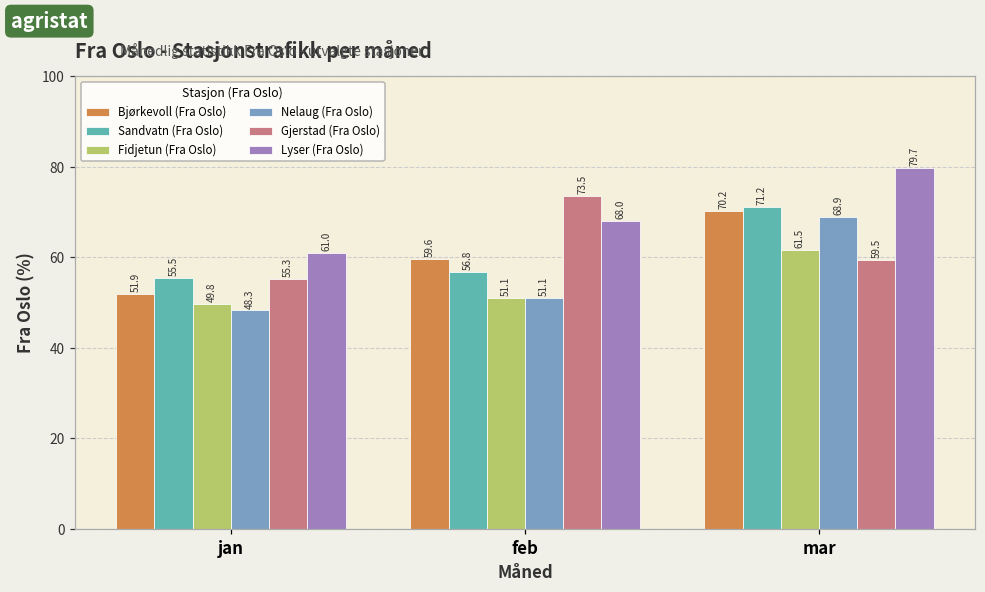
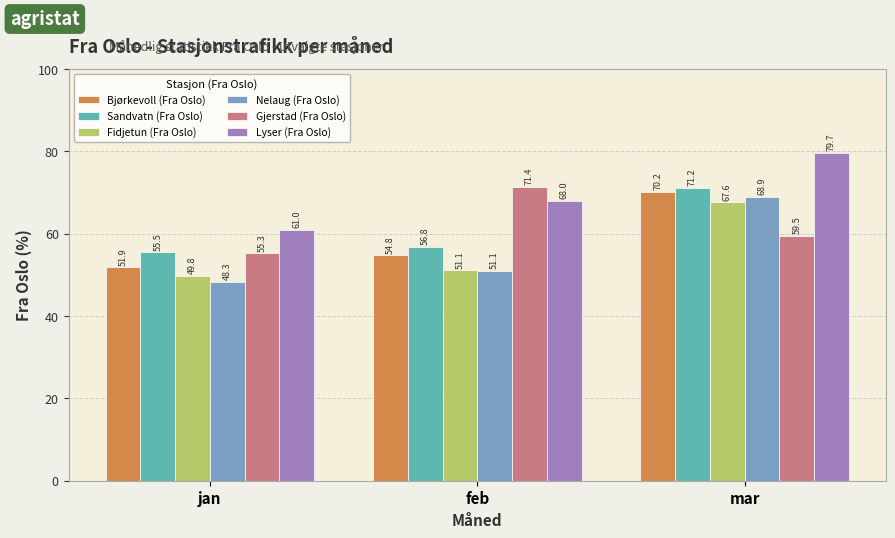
Bjørkevoll (Fra Oslo), feb: 59.6 -> 54.8
Gjerstad (Fra Oslo), feb: 73.5 -> 71.4
Fidjetun (Fra Oslo), mar: 61.5 -> 67.6
